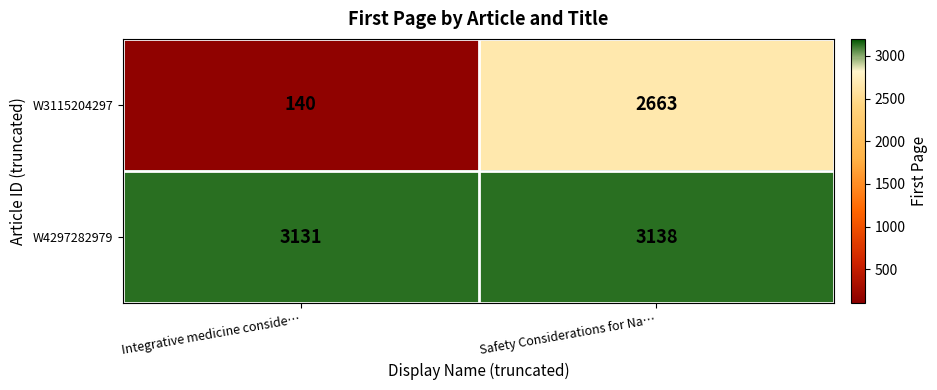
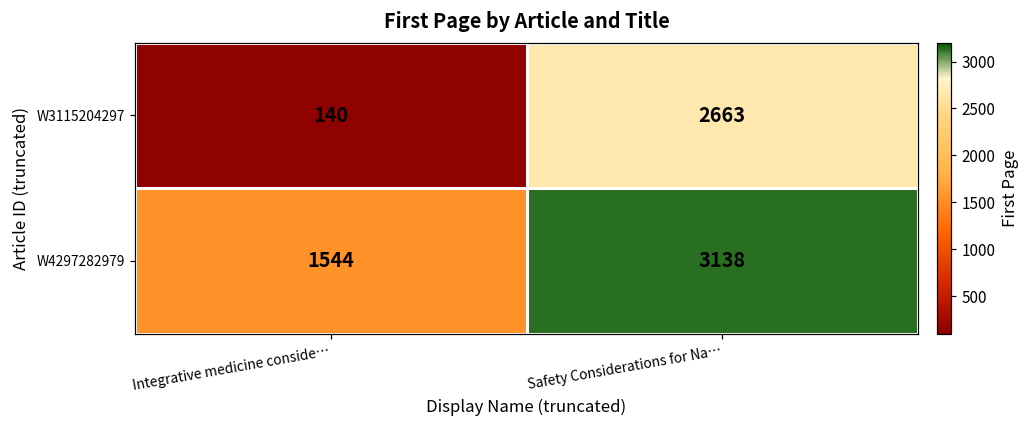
W4297282979, Integrative medicine conside…: 3131 -> 1544
